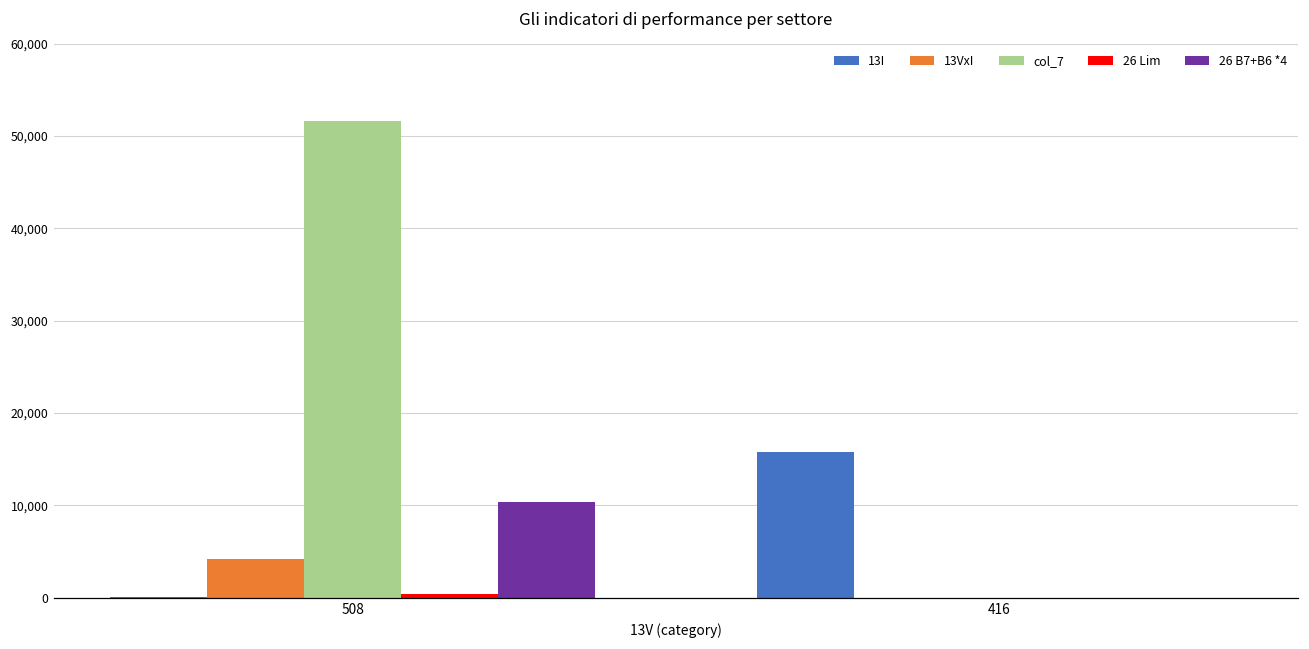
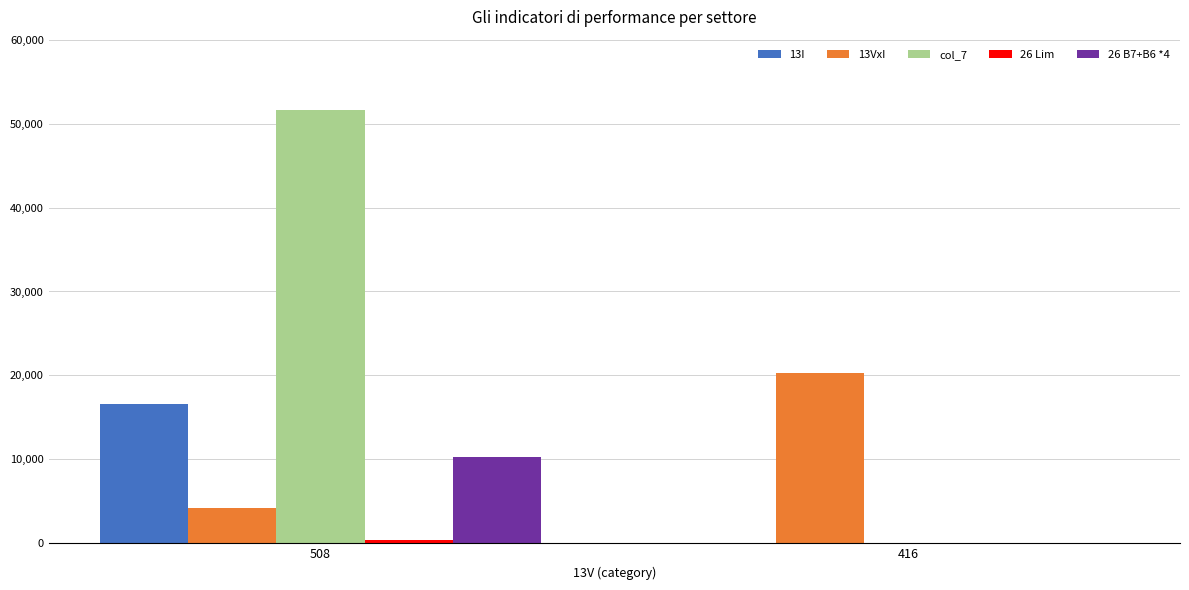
13I, 508: 0 -> 17,000
13I, 416: 16,000 -> 0
13VxI, 416: 0 -> 20,000
